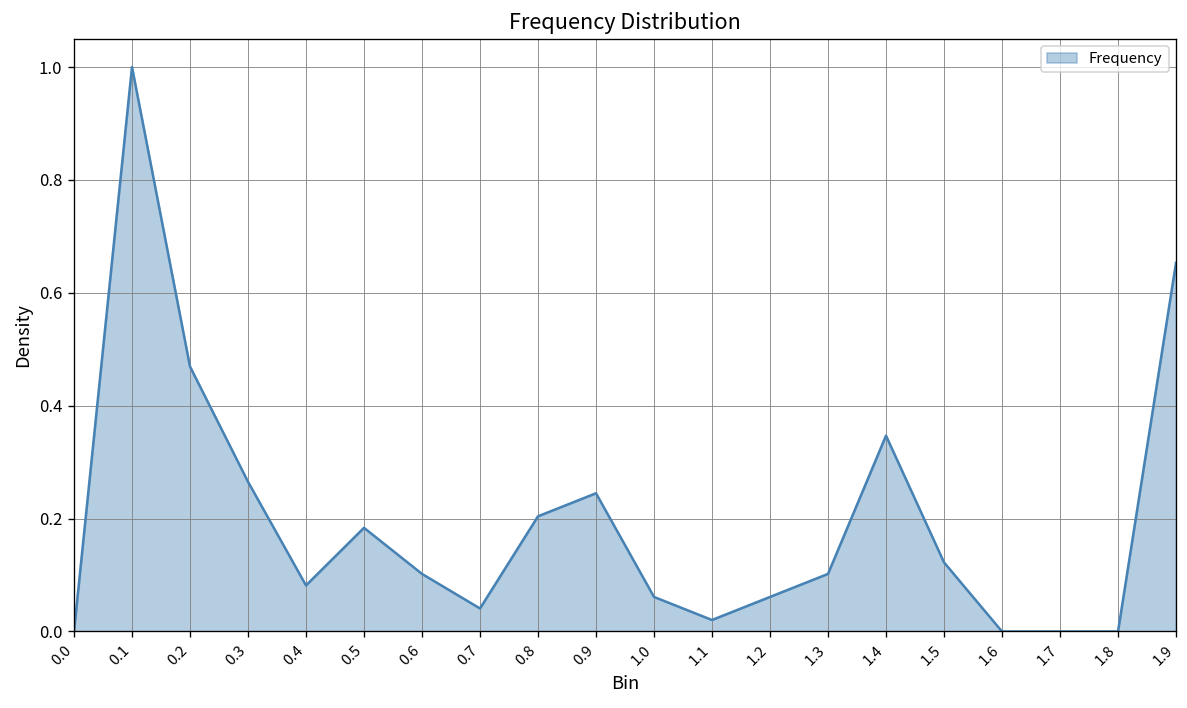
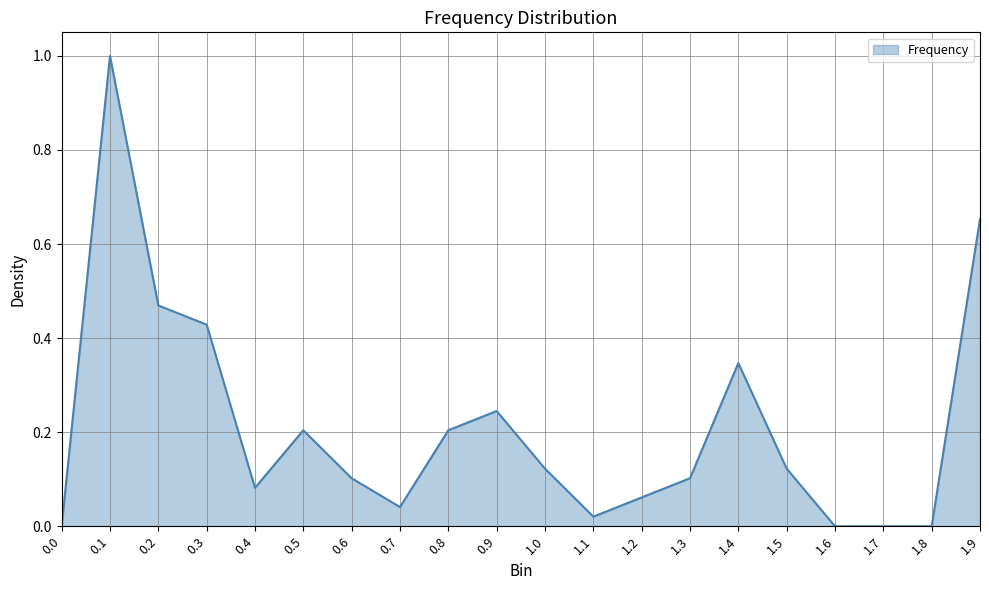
0.3: 0.27 -> 0.43
0.5: 0.18 -> 0.20
1.0: 0.06 -> 0.12
